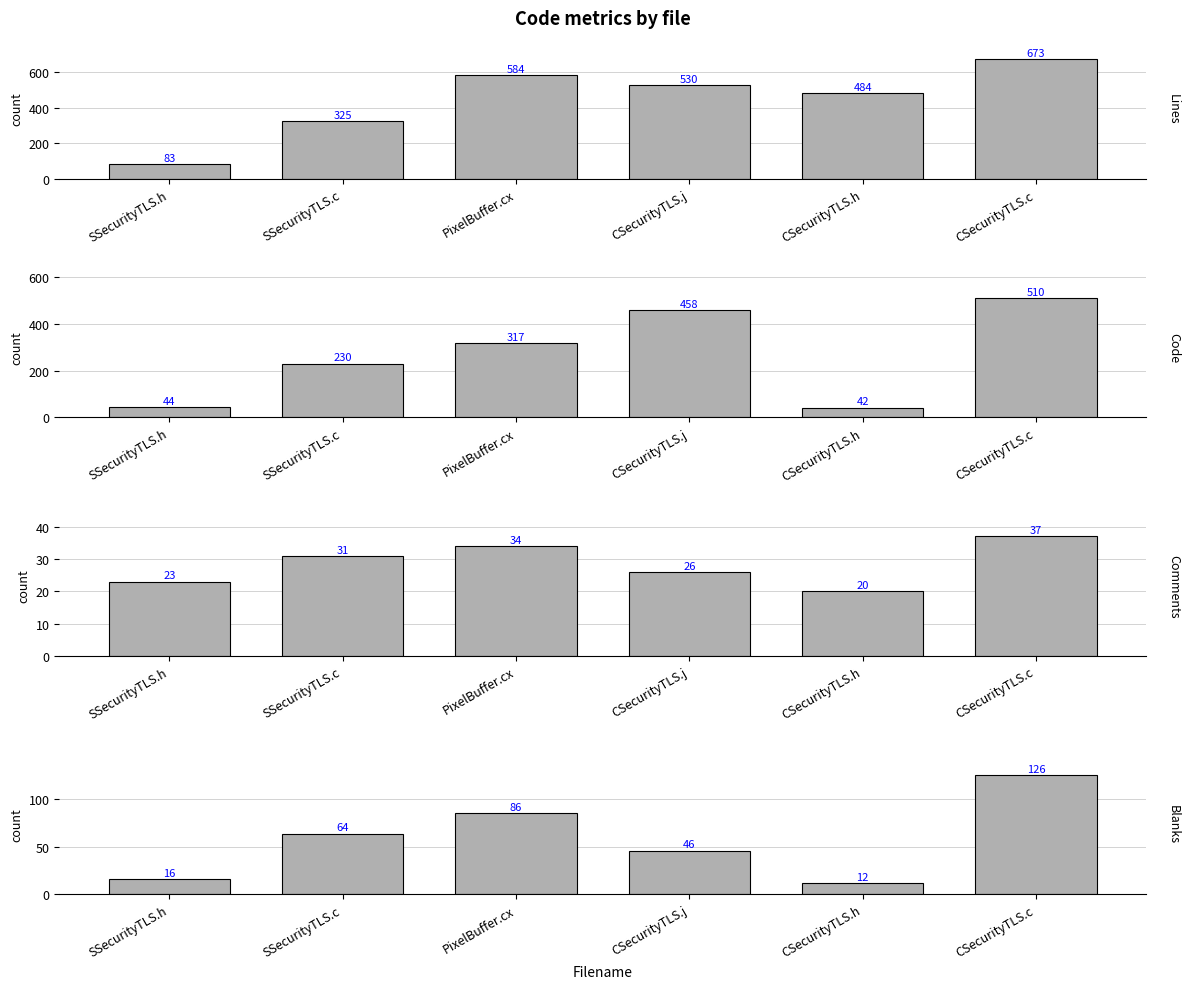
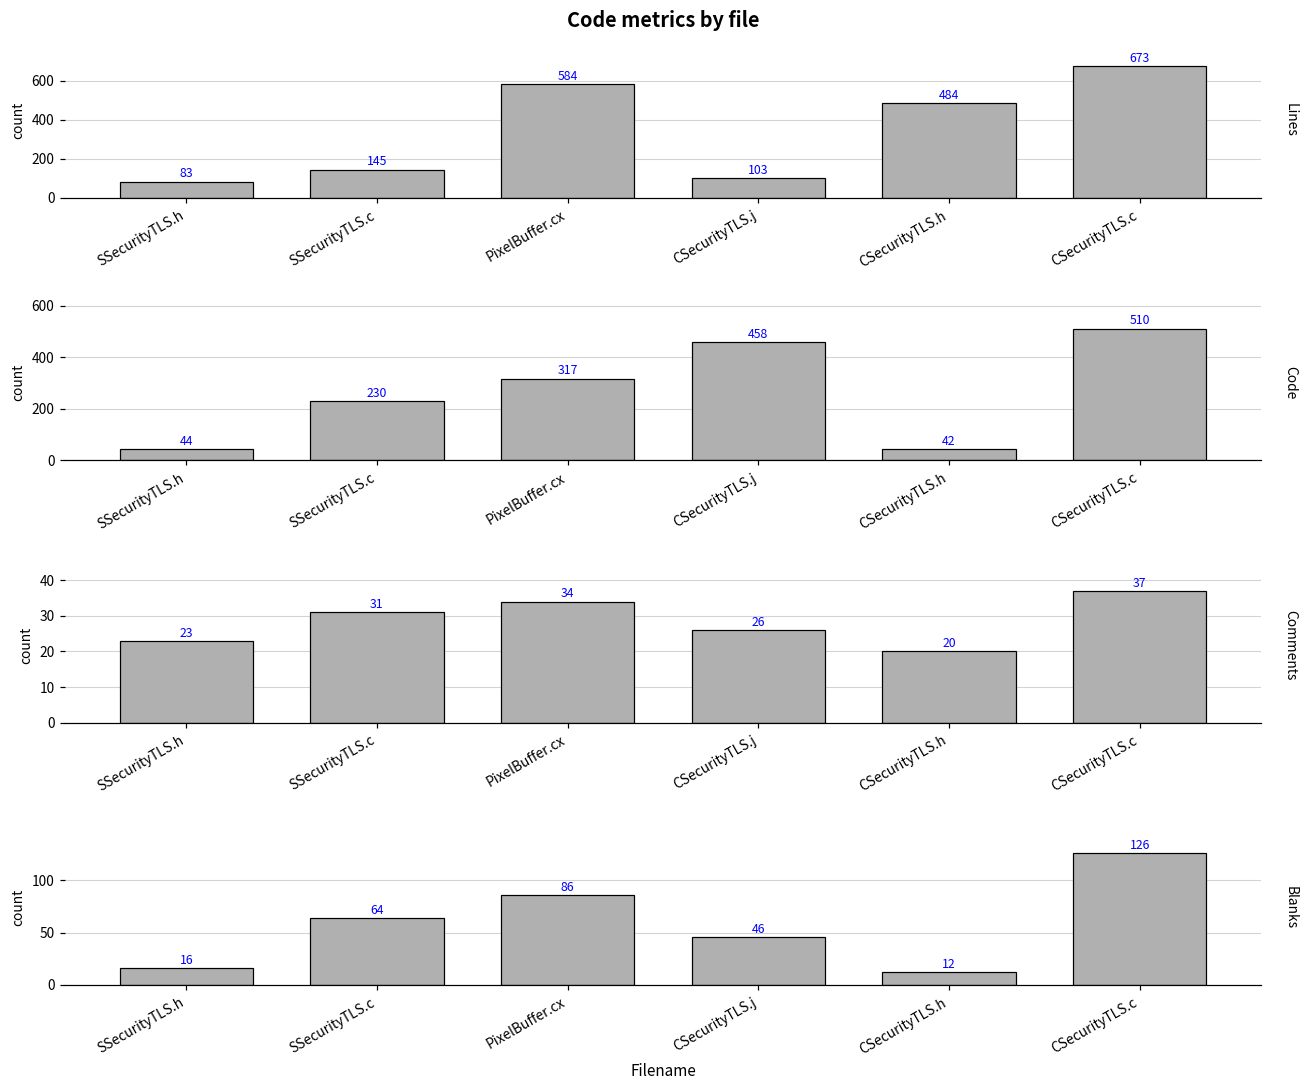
Code metrics by file, SSecurityTLS.c: 325 -> 145
Code metrics by file, CSecurityTLS.j: 530 -> 103
